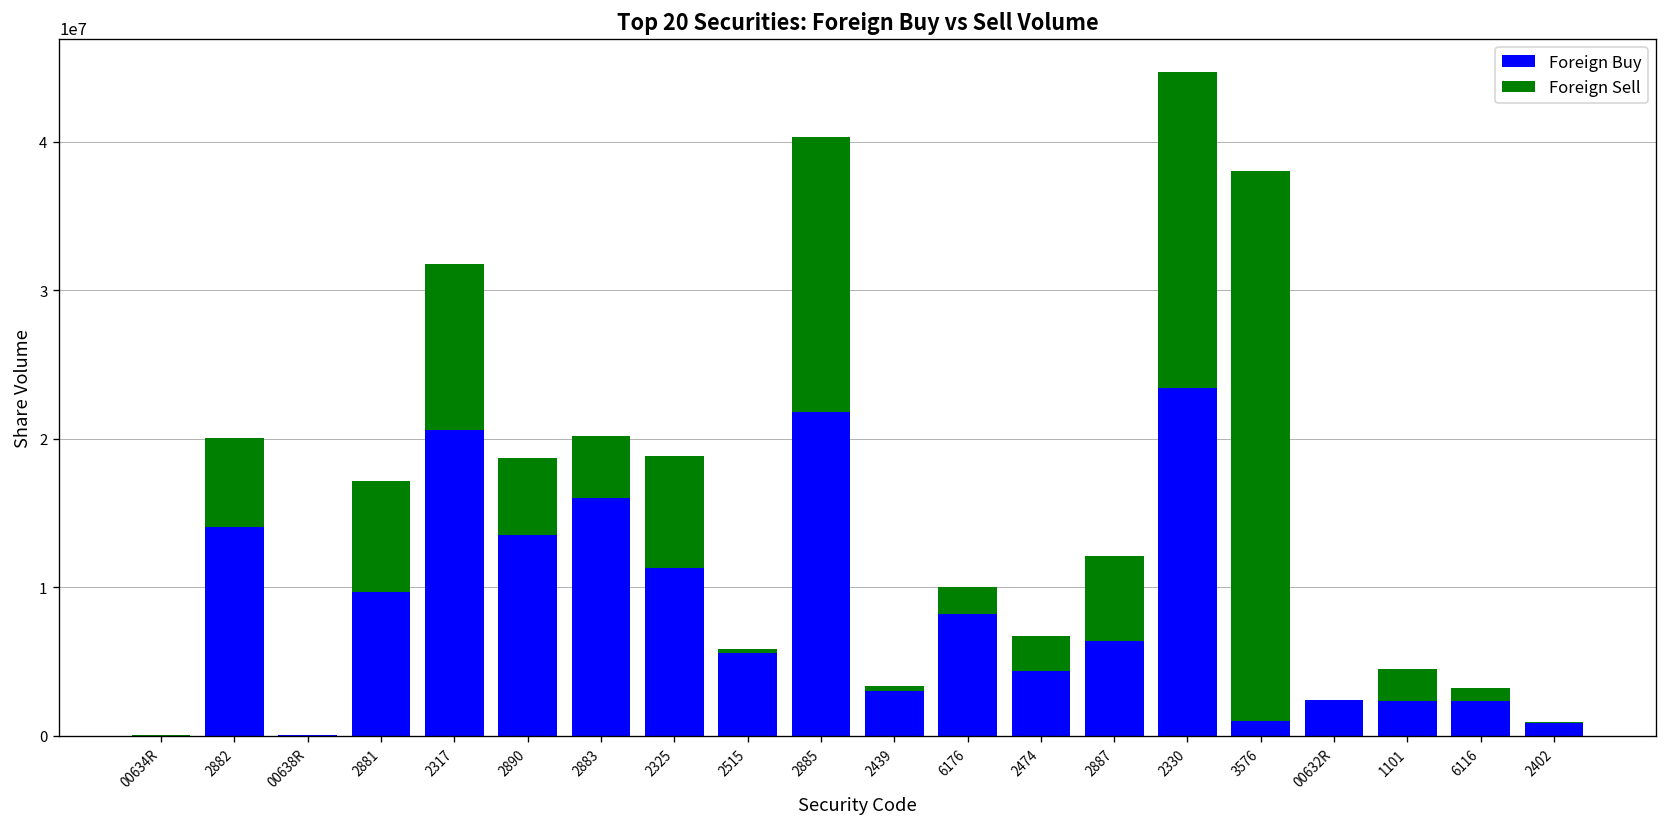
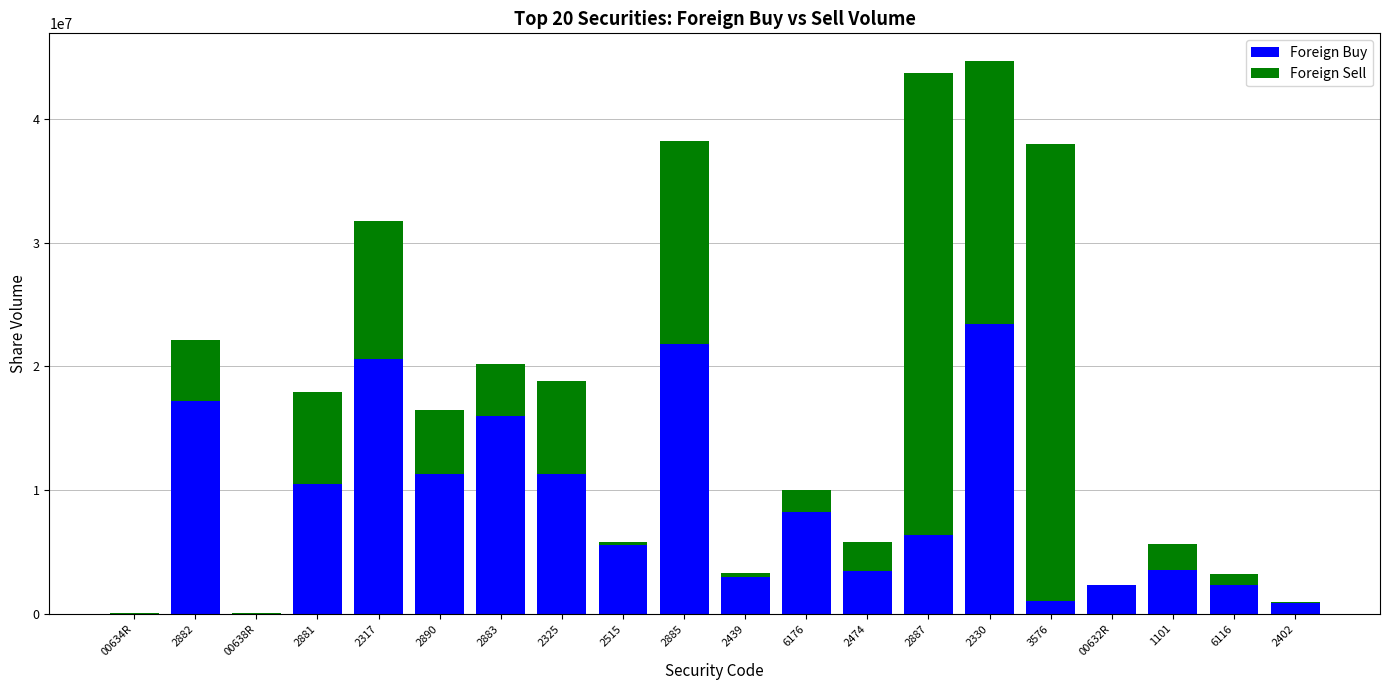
Foreign Buy, 2882: 14000000 -> 17200000
Foreign Sell, 2882: 6000000 -> 4900000
Foreign Buy, 2881: 9700000 -> 10400000
Foreign Buy, 2890: 13500000 -> 11300000
Foreign Sell, 2885: 18600000 -> 16400000
Foreign Buy, 2474: 4300000 -> 3400000
Foreign Sell, 2887: 5800000 -> 37300000
Foreign Buy, 1101: 2300000 -> 3500000
